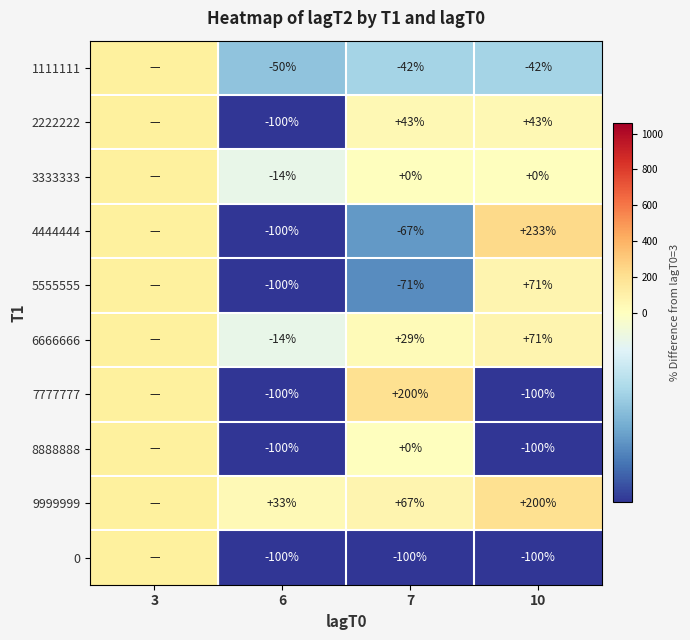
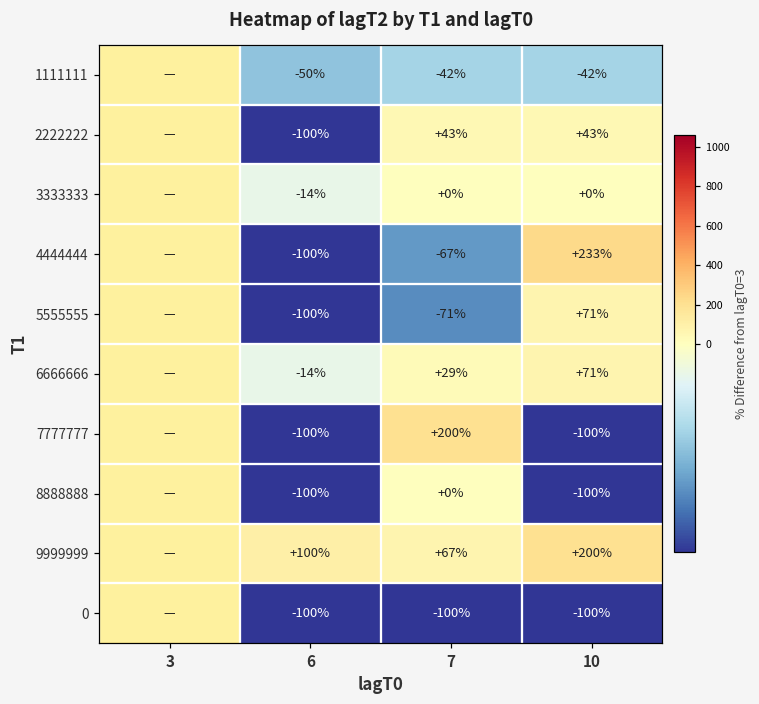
9999999, 6: +33% -> +100%
